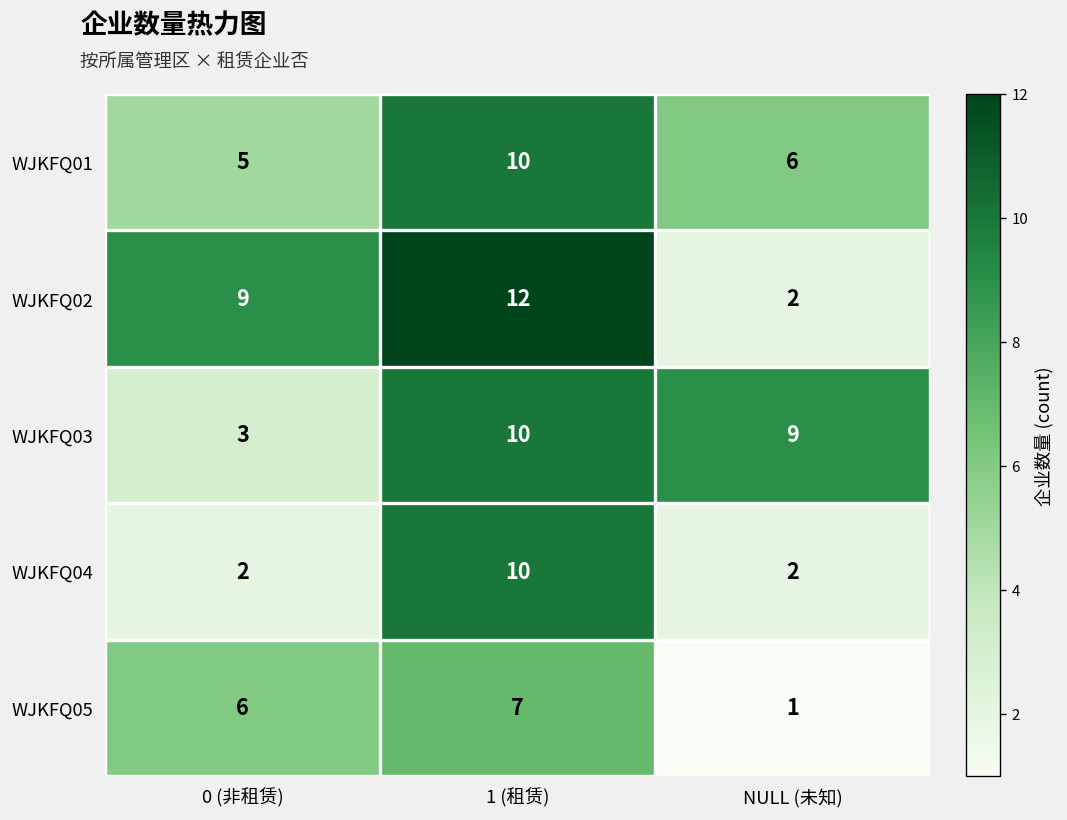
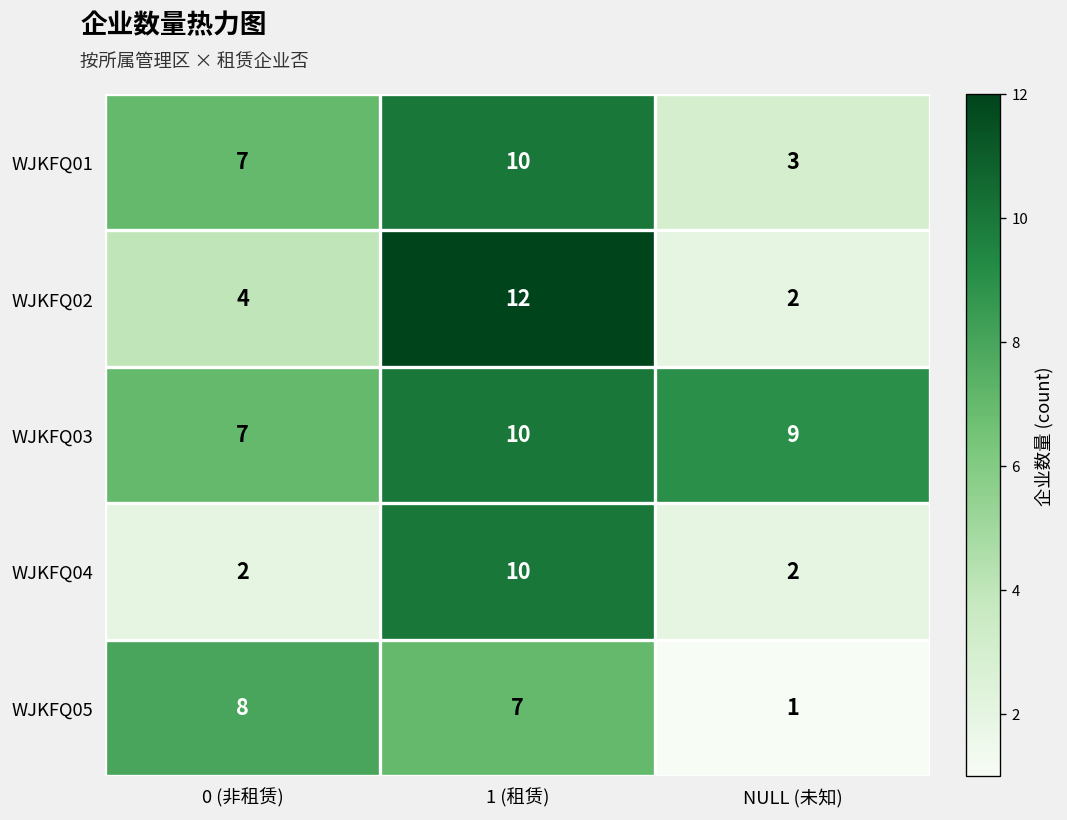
WJKFQ01, 0 (非租赁): 5 -> 7
WJKFQ01, NULL (未知): 6 -> 3
WJKFQ02, 0 (非租赁): 9 -> 4
WJKFQ03, 0 (非租赁): 3 -> 7
WJKFQ05, 0 (非租赁): 6 -> 8
